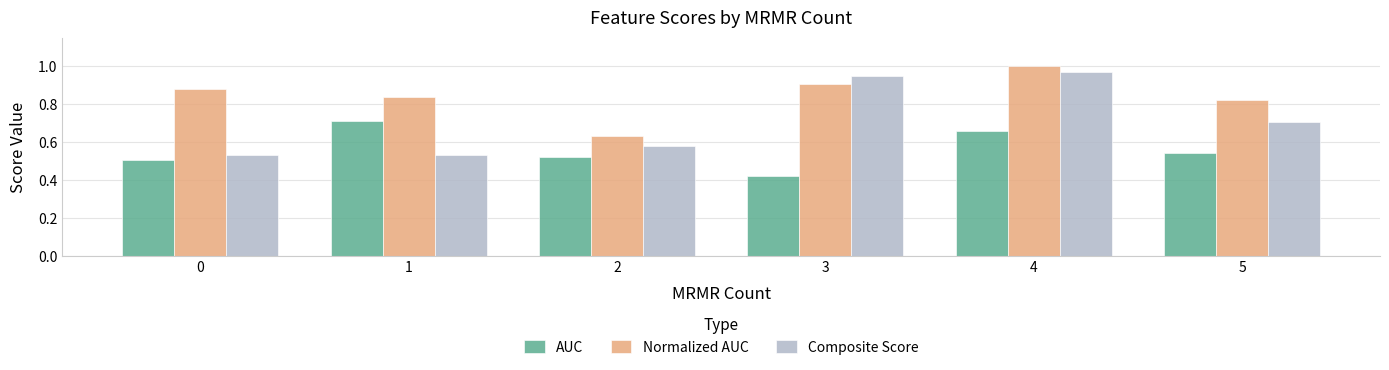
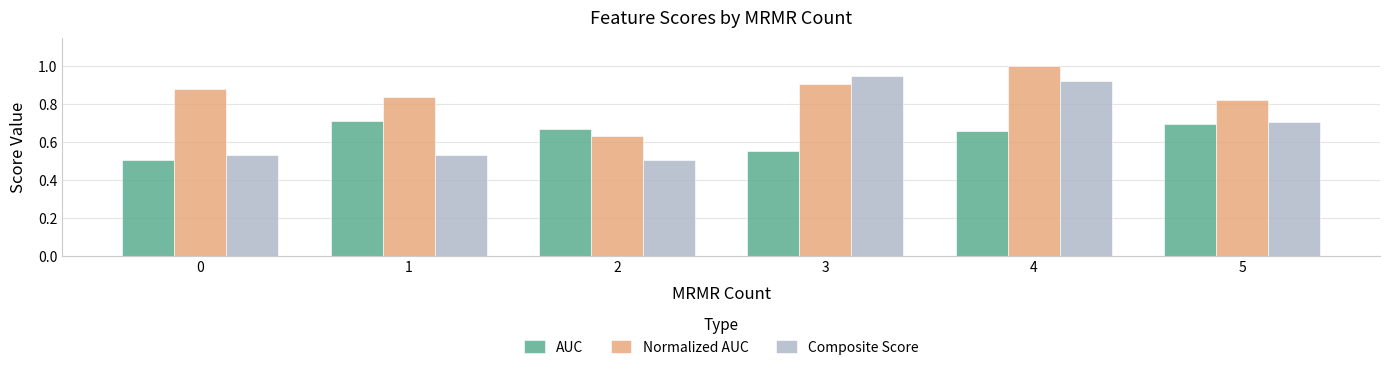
AUC, 2: 0.52 -> 0.67
Composite Score, 2: 0.58 -> 0.50
AUC, 3: 0.42 -> 0.55
Composite Score, 4: 0.97 -> 0.92
AUC, 5: 0.54 -> 0.70
